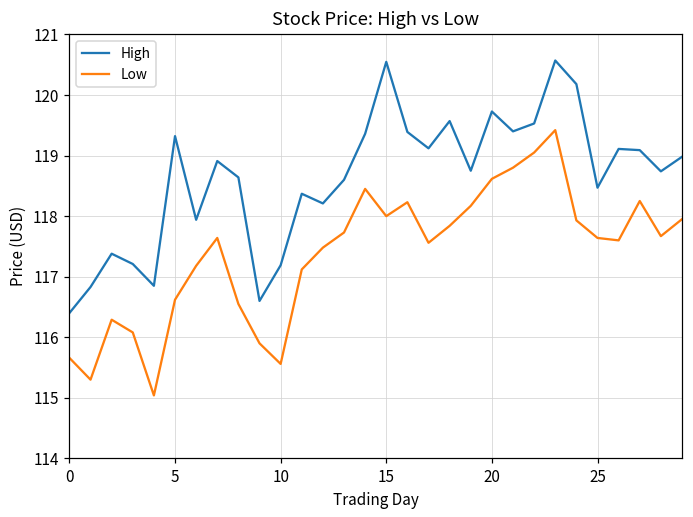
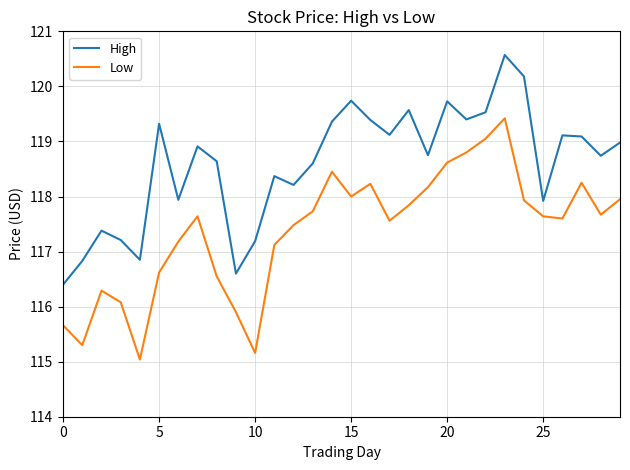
Low, 10: 115.6 -> 115.2
High, 15: 120.5 -> 119.7
High, 25: 118.5 -> 117.9
